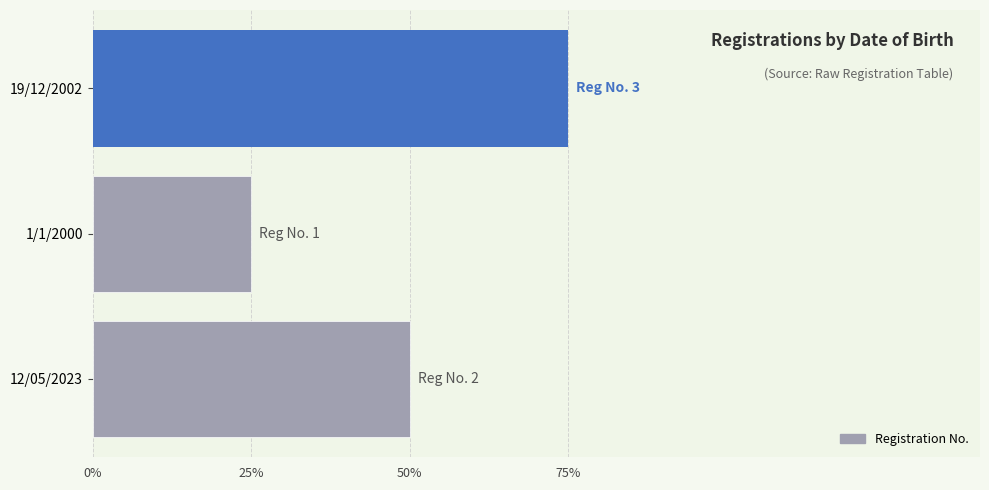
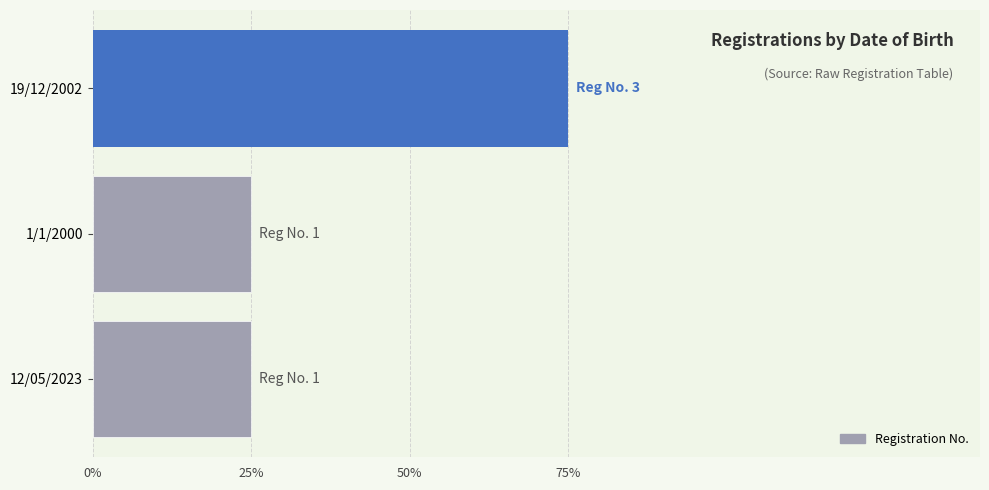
12/05/2023: 2 -> 1
